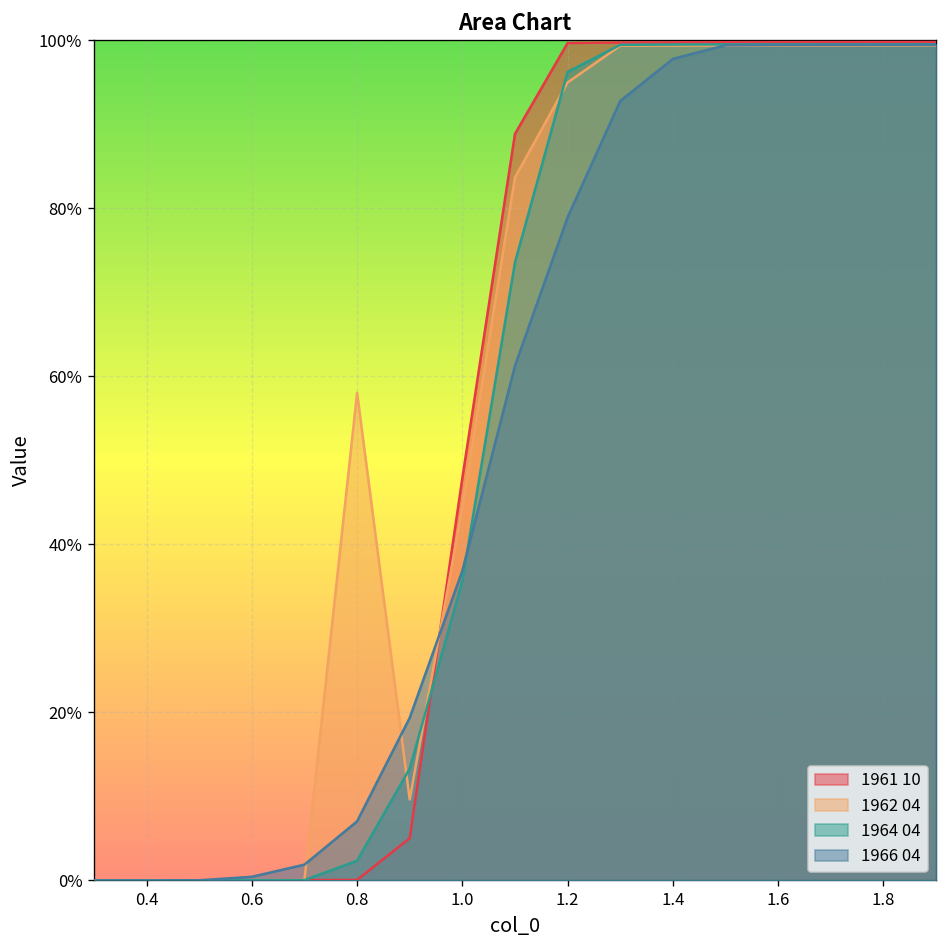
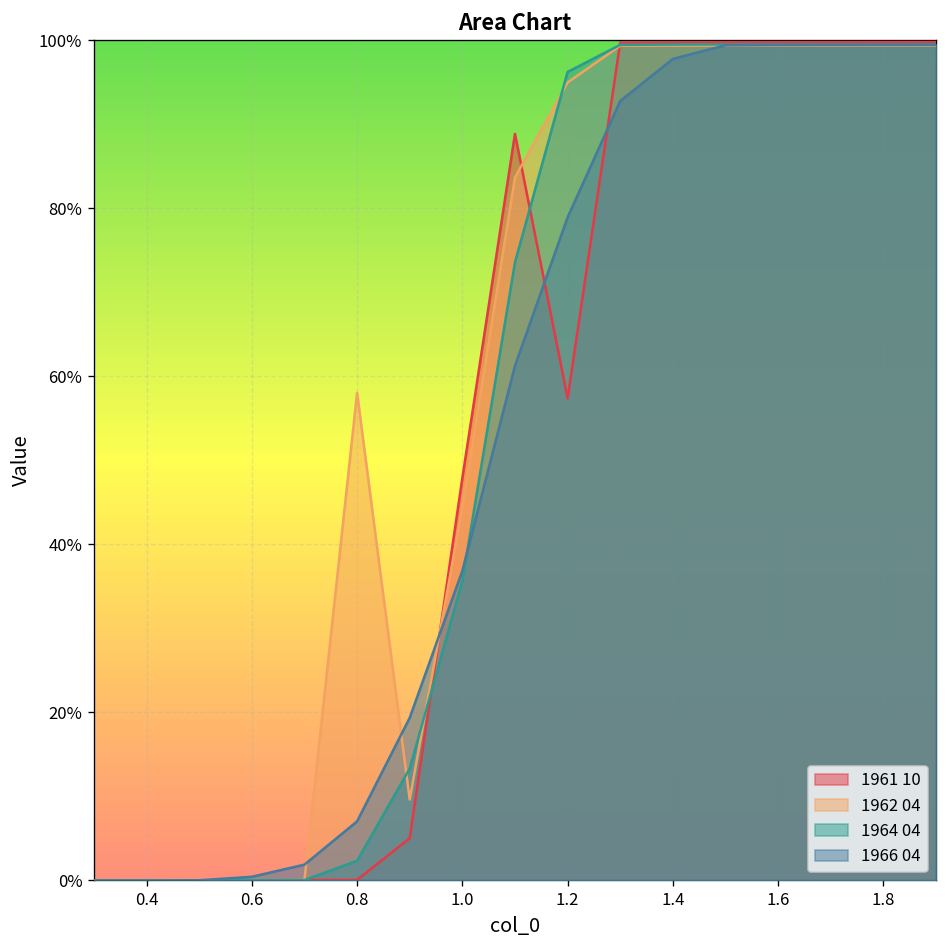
1961 10, 1.2: 100% -> 57%
